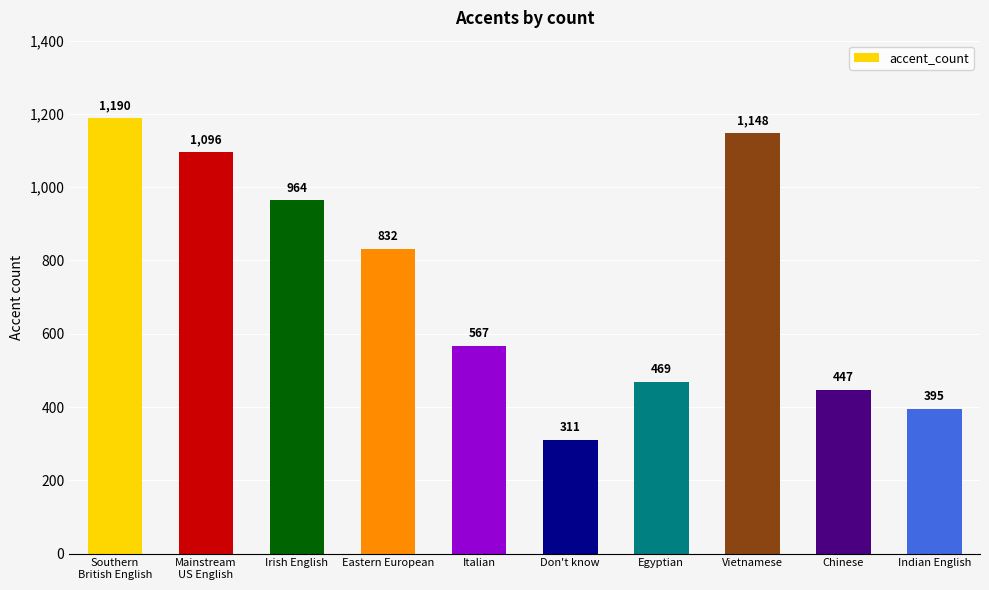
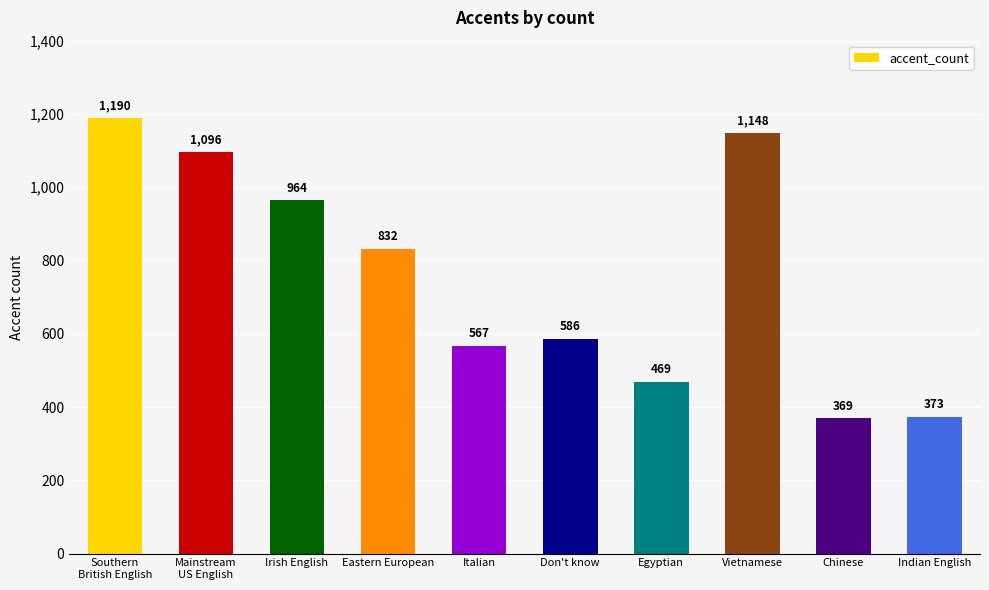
Don't know: 311 -> 586
Chinese: 447 -> 369
Indian English: 395 -> 373
